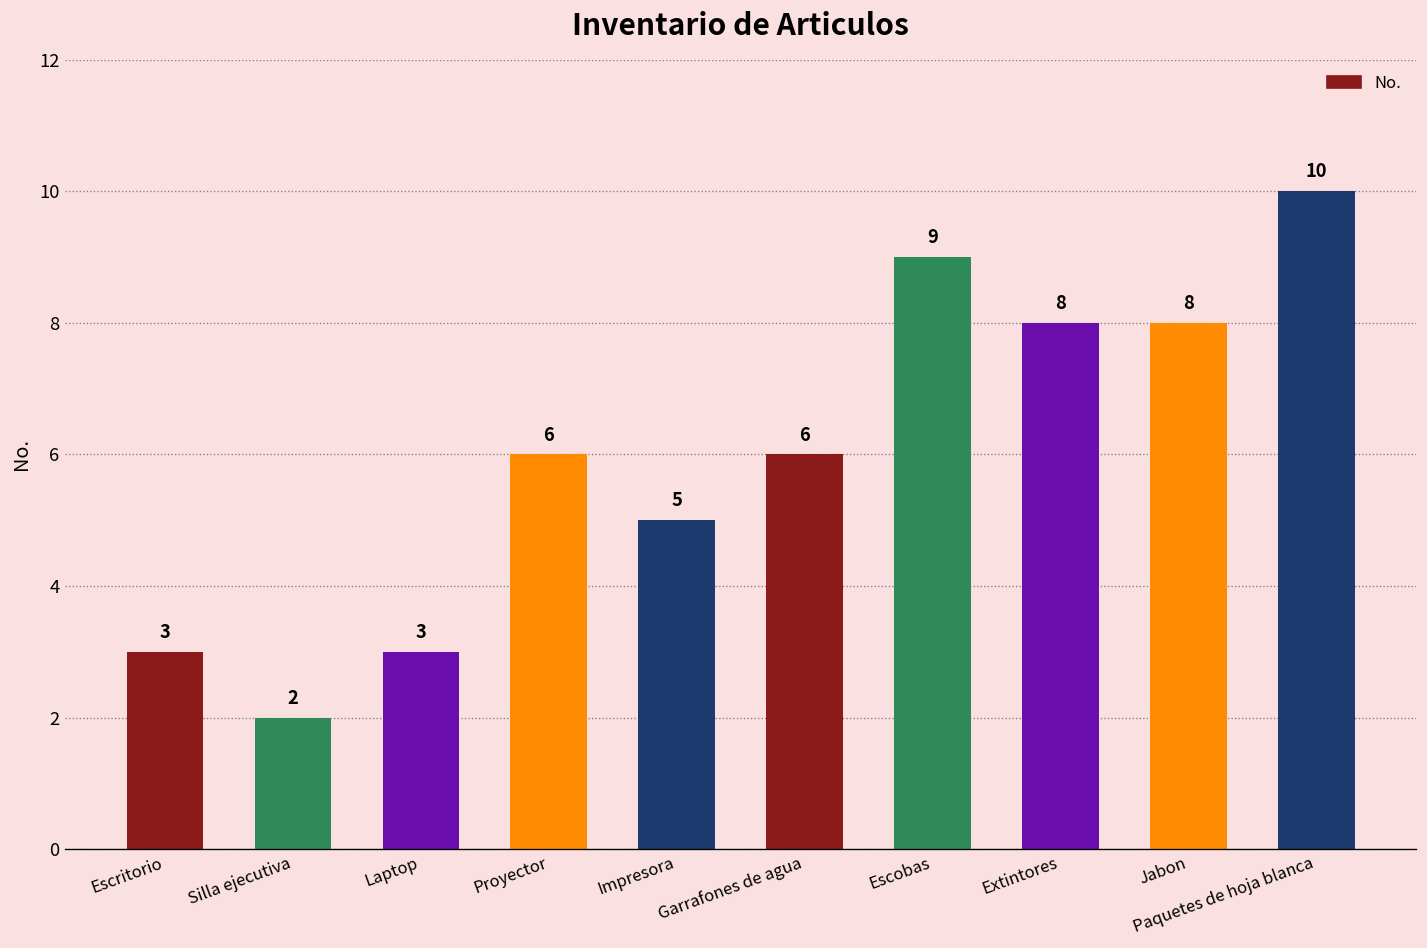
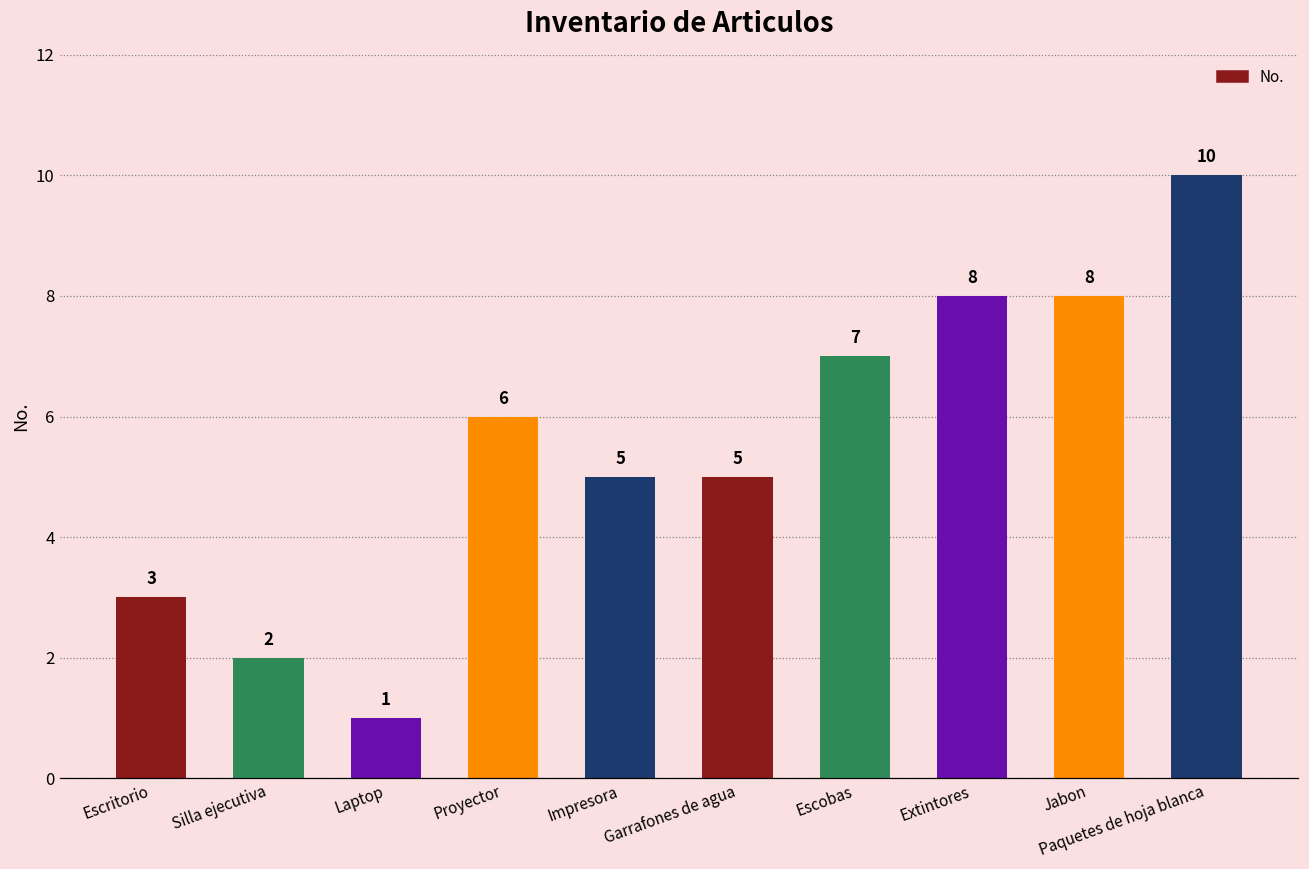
Laptop: 3 -> 1
Garrafones de agua: 6 -> 5
Escobas: 9 -> 7
